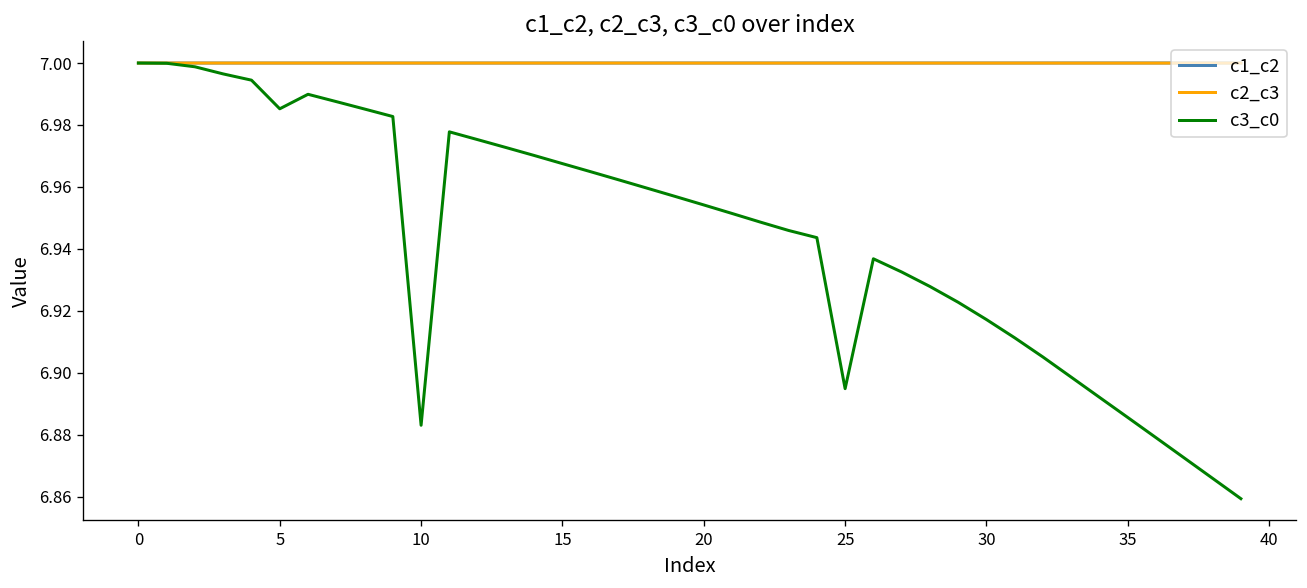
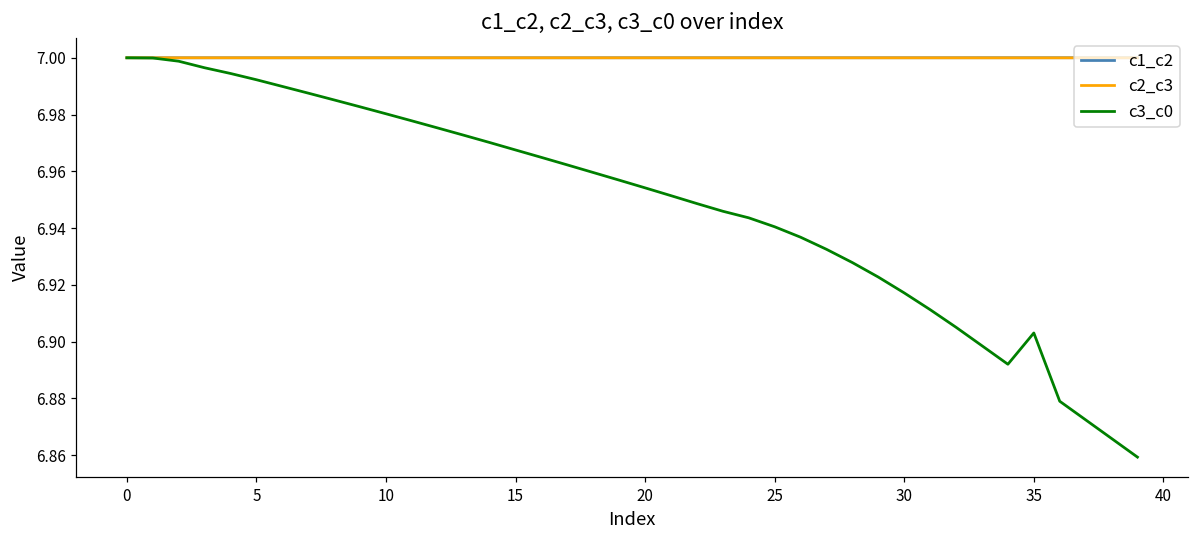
c3_c0, 5: 6.985 -> 6.992
c3_c0, 10: 6.883 -> 6.980
c3_c0, 25: 6.895 -> 6.940
c3_c0, 35: 6.886 -> 6.903
